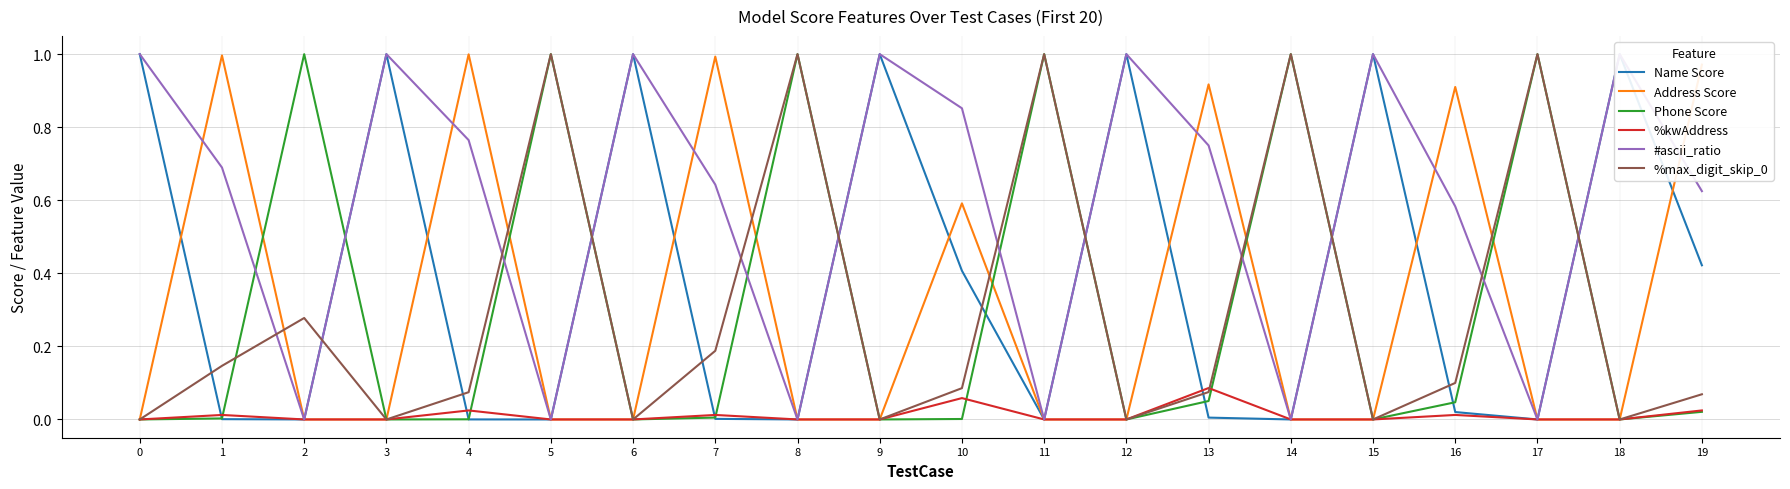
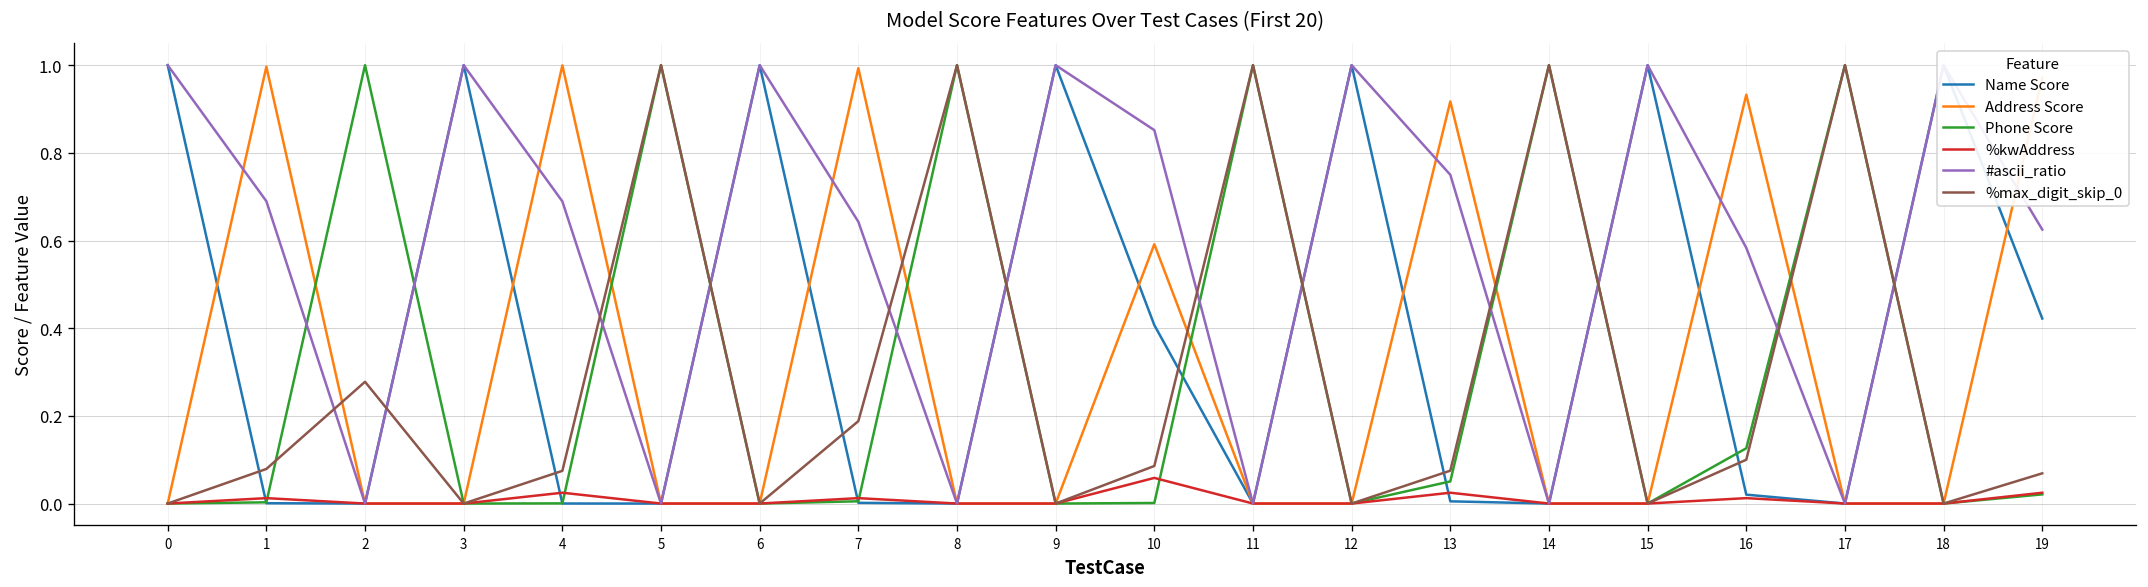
%max_digit_skip_0, 1: 0.15 -> 0.08
#ascii_ratio, 4: 0.76 -> 0.69
%kwAddress, 13: 0.09 -> 0.02
Address Score, 16: 0.91 -> 0.93
Phone Score, 16: 0.05 -> 0.13
